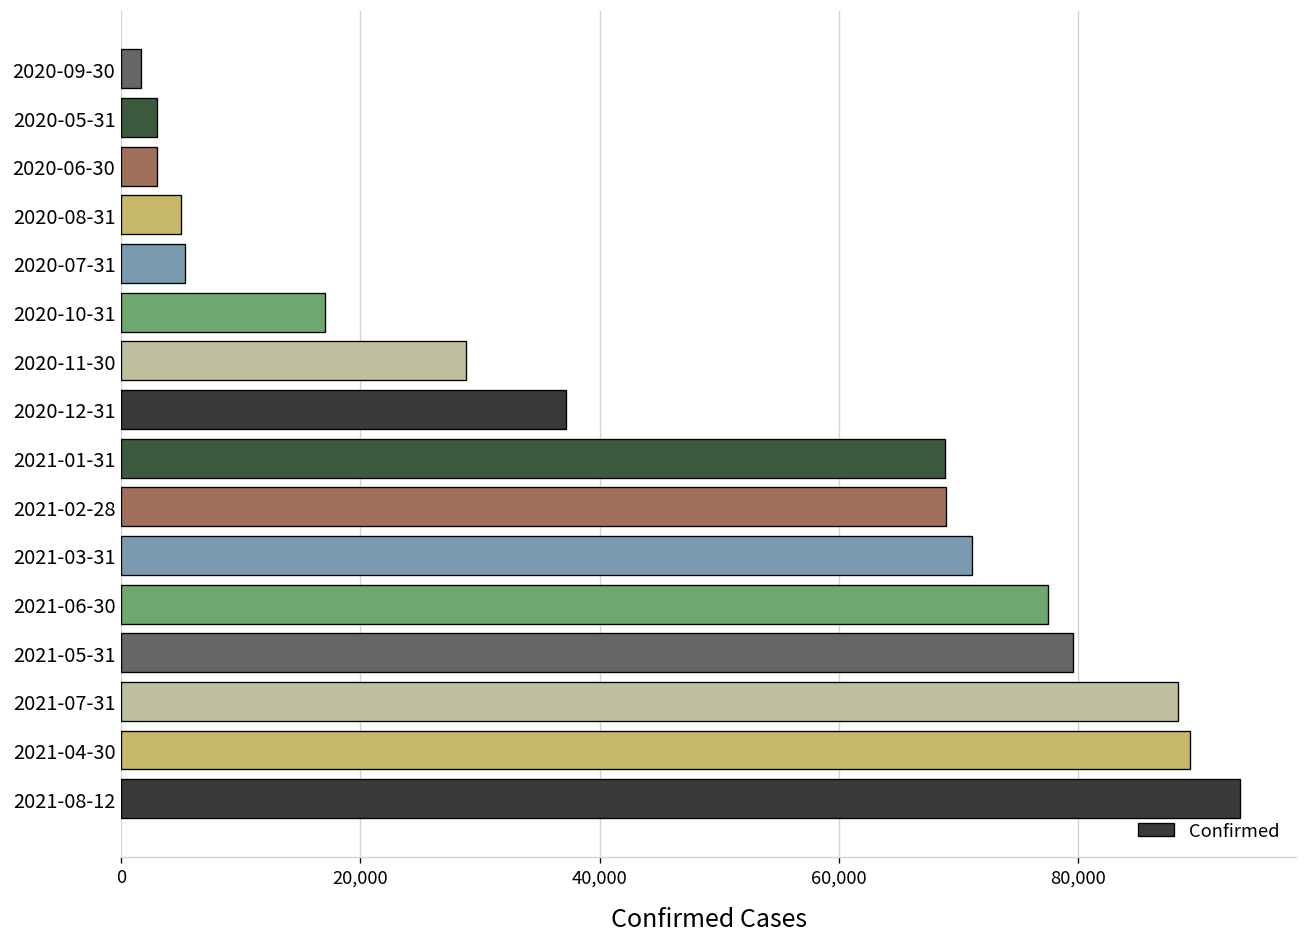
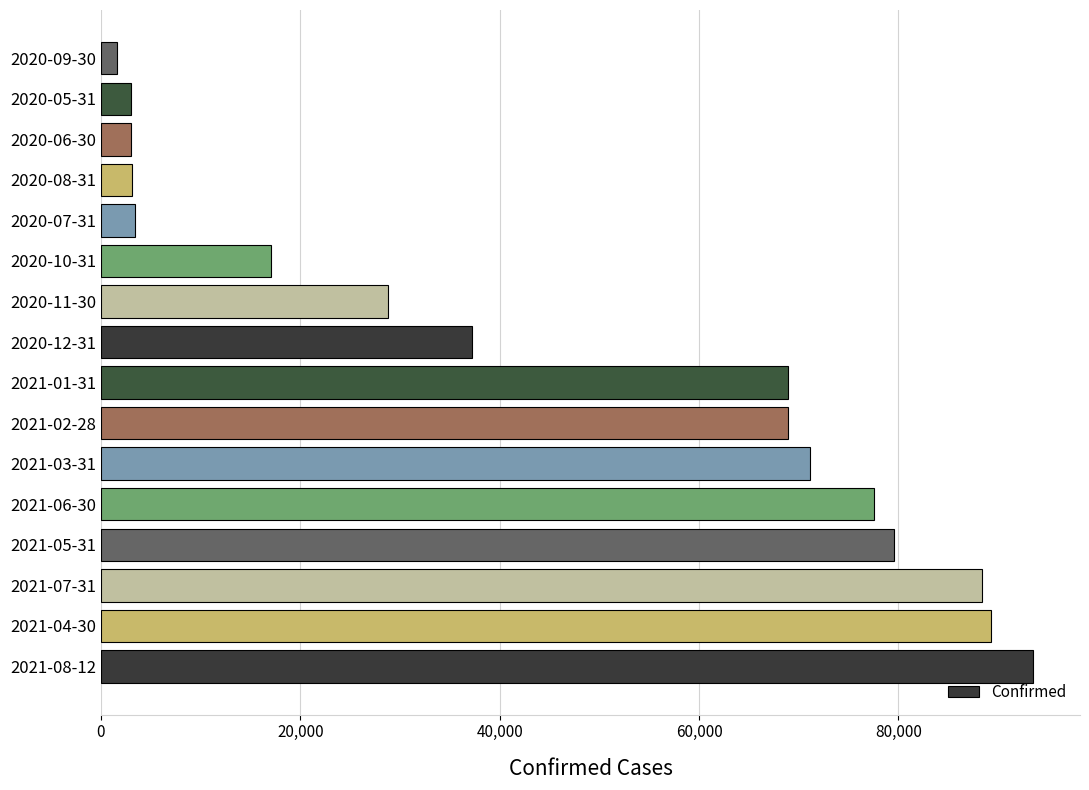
2020-08-31: 5,000 -> 3,000
2020-07-31: 5,000 -> 3,000
